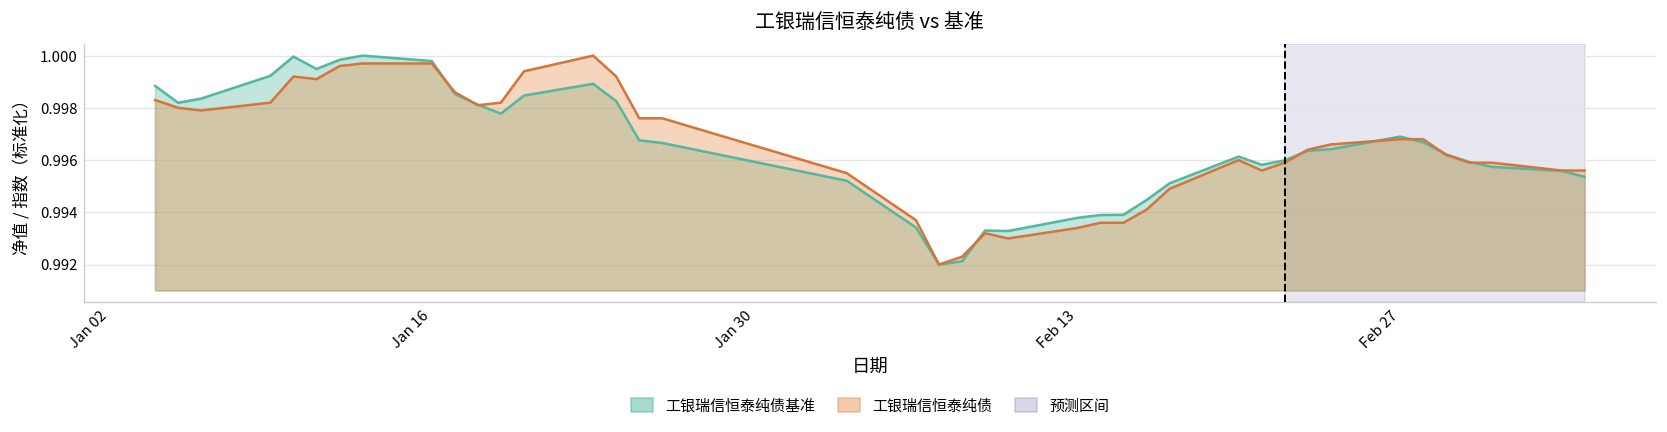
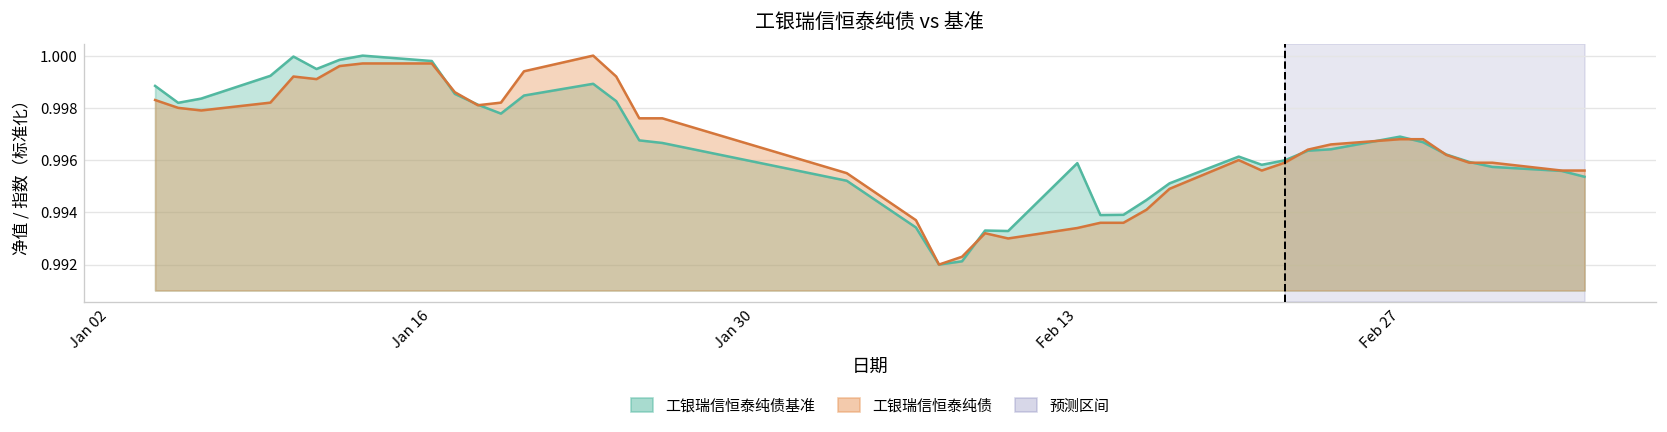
工银瑞信恒泰纯债基准, Feb 13: 0.9938 -> 0.9959
